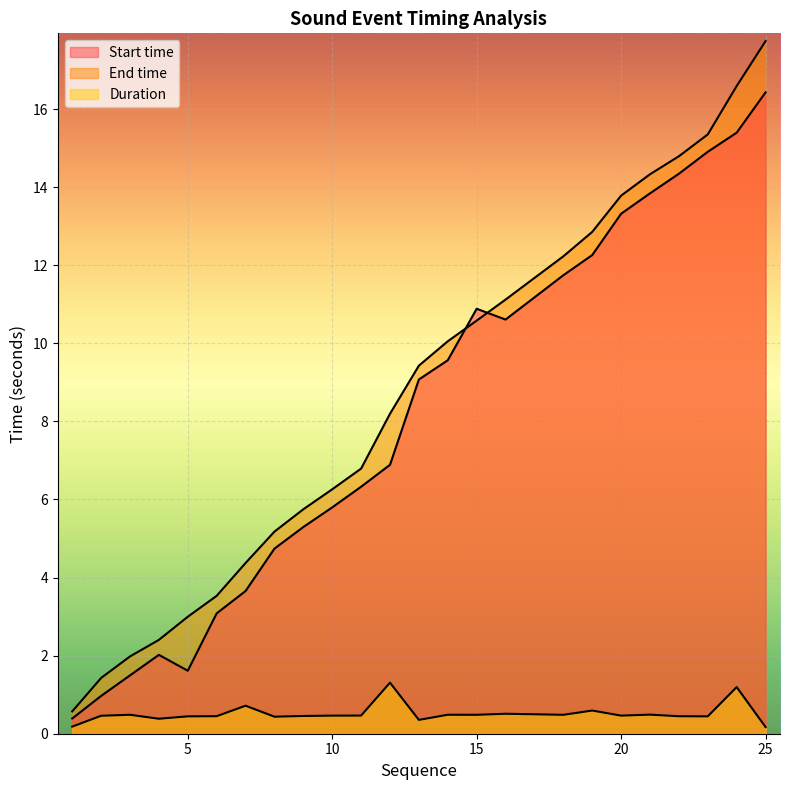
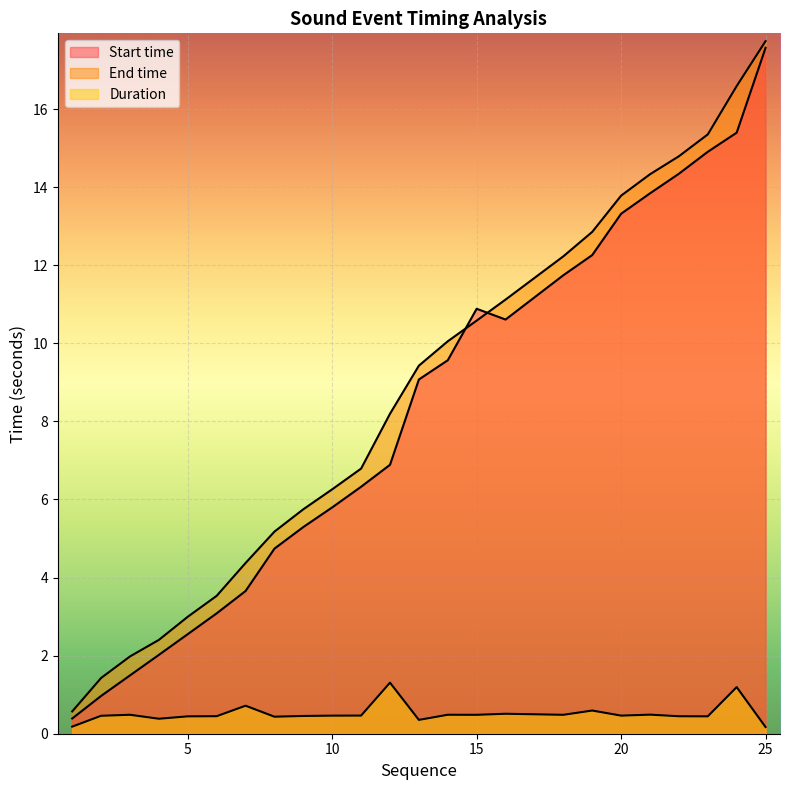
Start time, 5: 1.6 -> 2.6
Start time, 25: 16.4 -> 17.6
